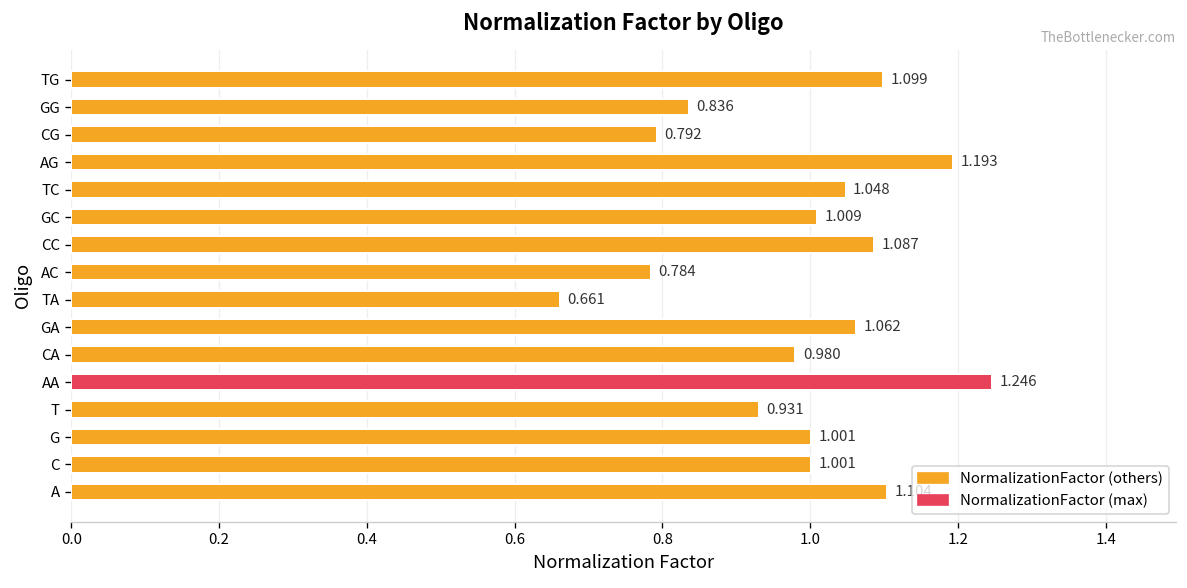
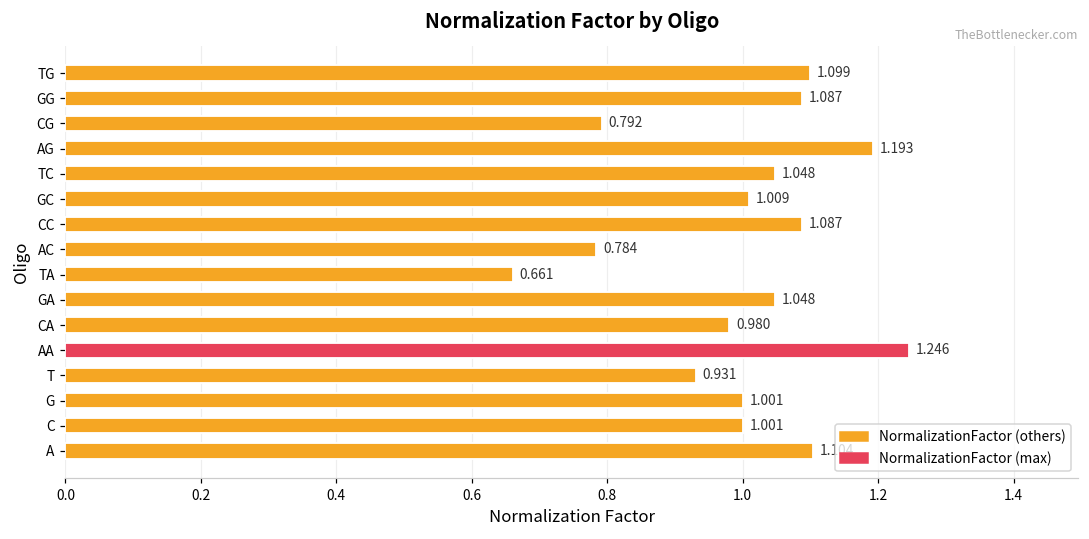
GG: 0.836 -> 1.087
GA: 1.062 -> 1.048
